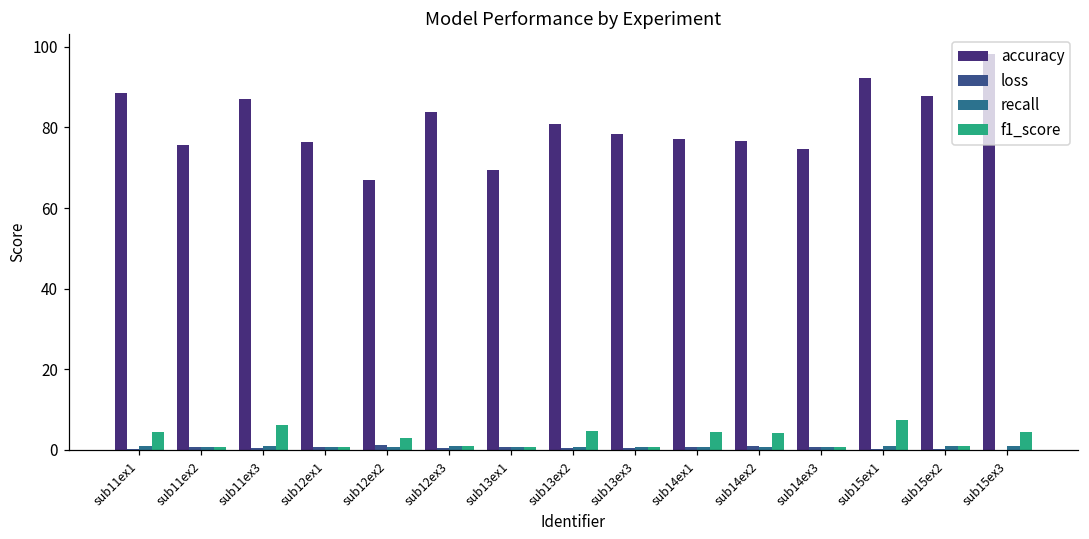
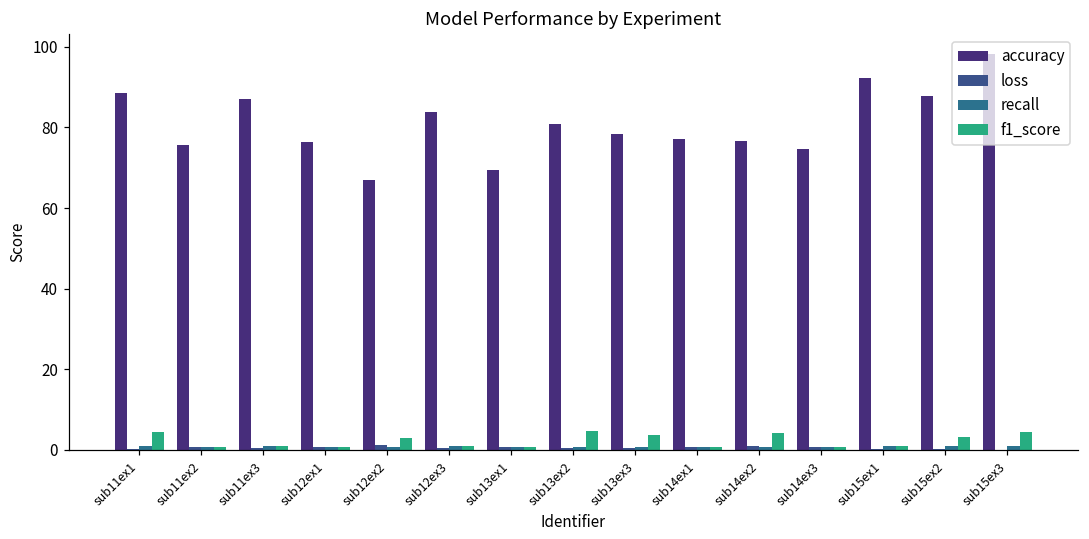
f1_score, sub11ex3: 6 -> 1
f1_score, sub13ex3: 1 -> 4
f1_score, sub14ex1: 4 -> 1
f1_score, sub15ex1: 8 -> 1
f1_score, sub15ex2: 1 -> 3
